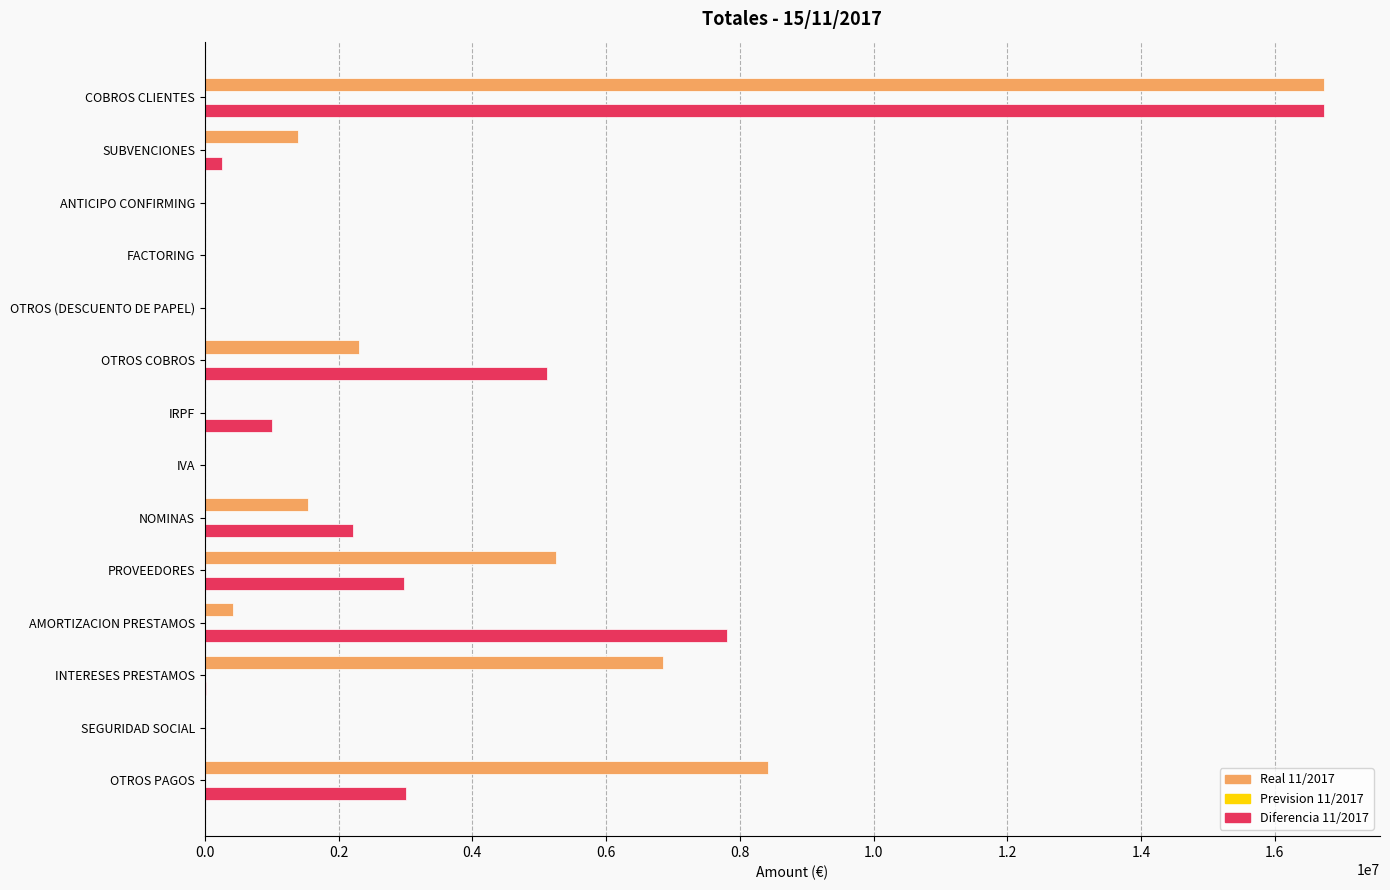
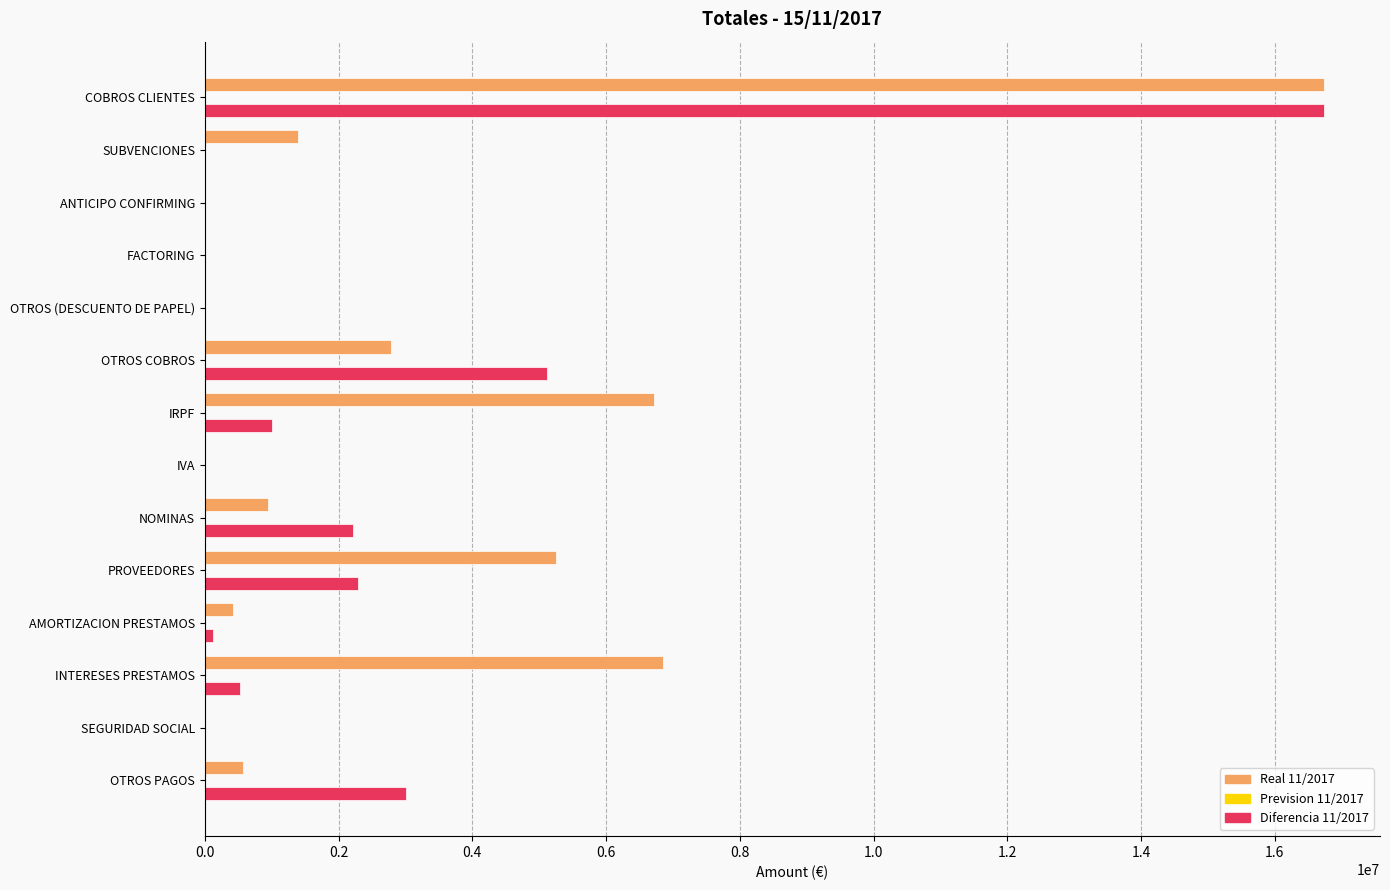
Diferencia 11/2017, SUBVENCIONES: 300000 -> 0
Real 11/2017, OTROS COBROS: 2300000 -> 2800000
Real 11/2017, IRPF: 0 -> 6700000
Real 11/2017, NOMINAS: 1500000 -> 900000
Diferencia 11/2017, PROVEEDORES: 3000000 -> 2300000
Diferencia 11/2017, AMORTIZACION PRESTAMOS: 7800000 -> 100000
Diferencia 11/2017, INTERESES PRESTAMOS: 0 -> 500000
Real 11/2017, OTROS PAGOS: 8400000 -> 600000
